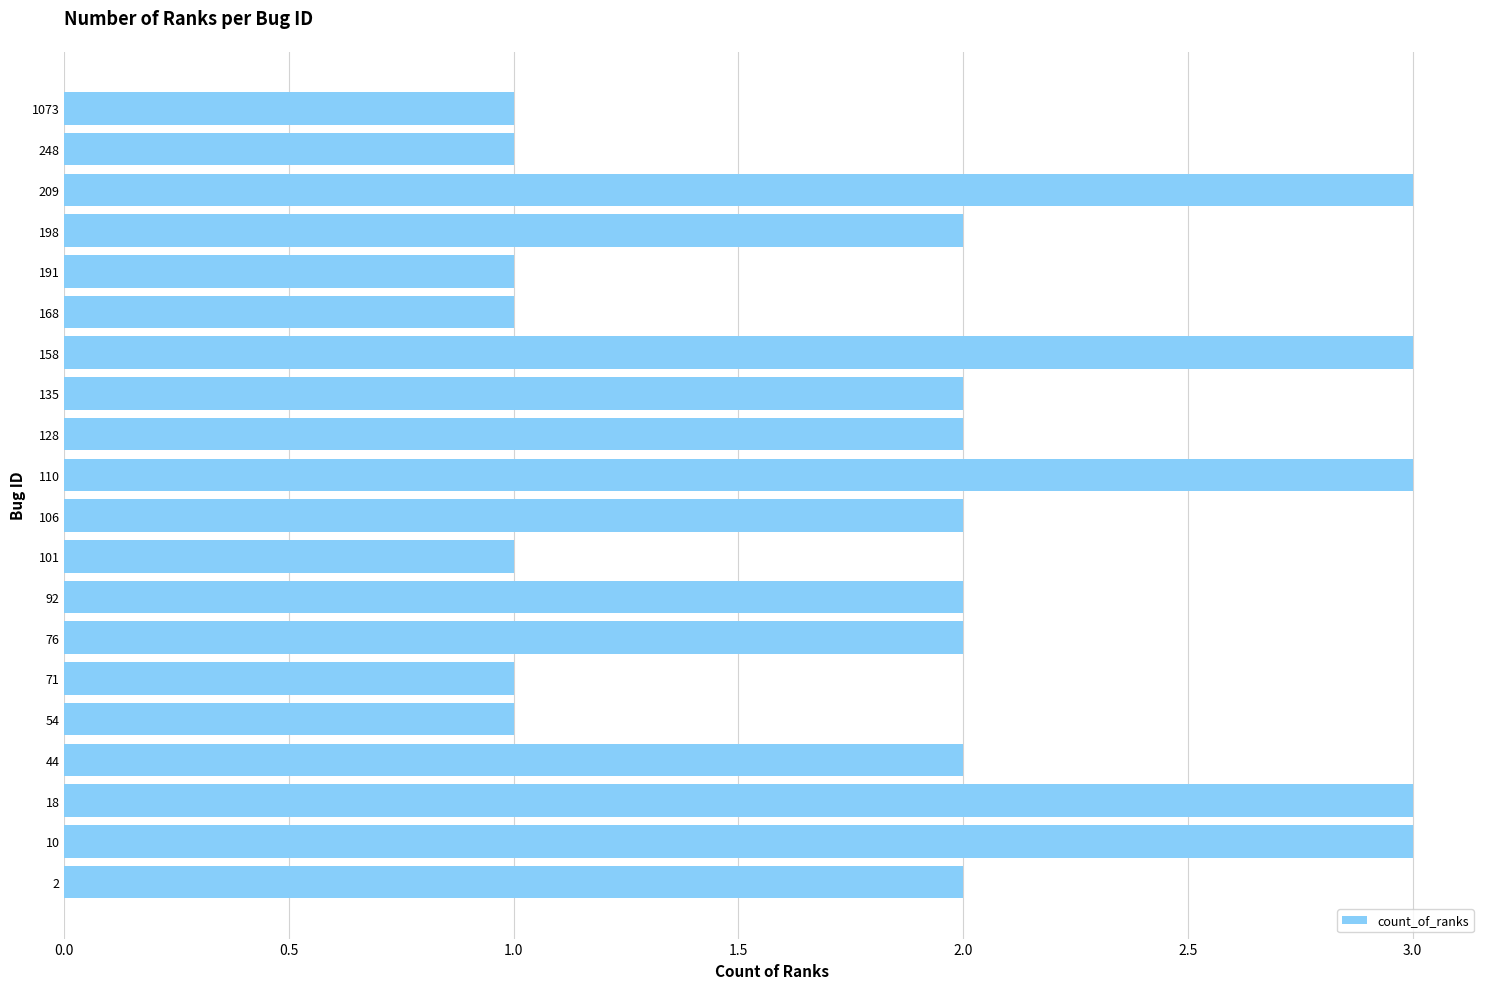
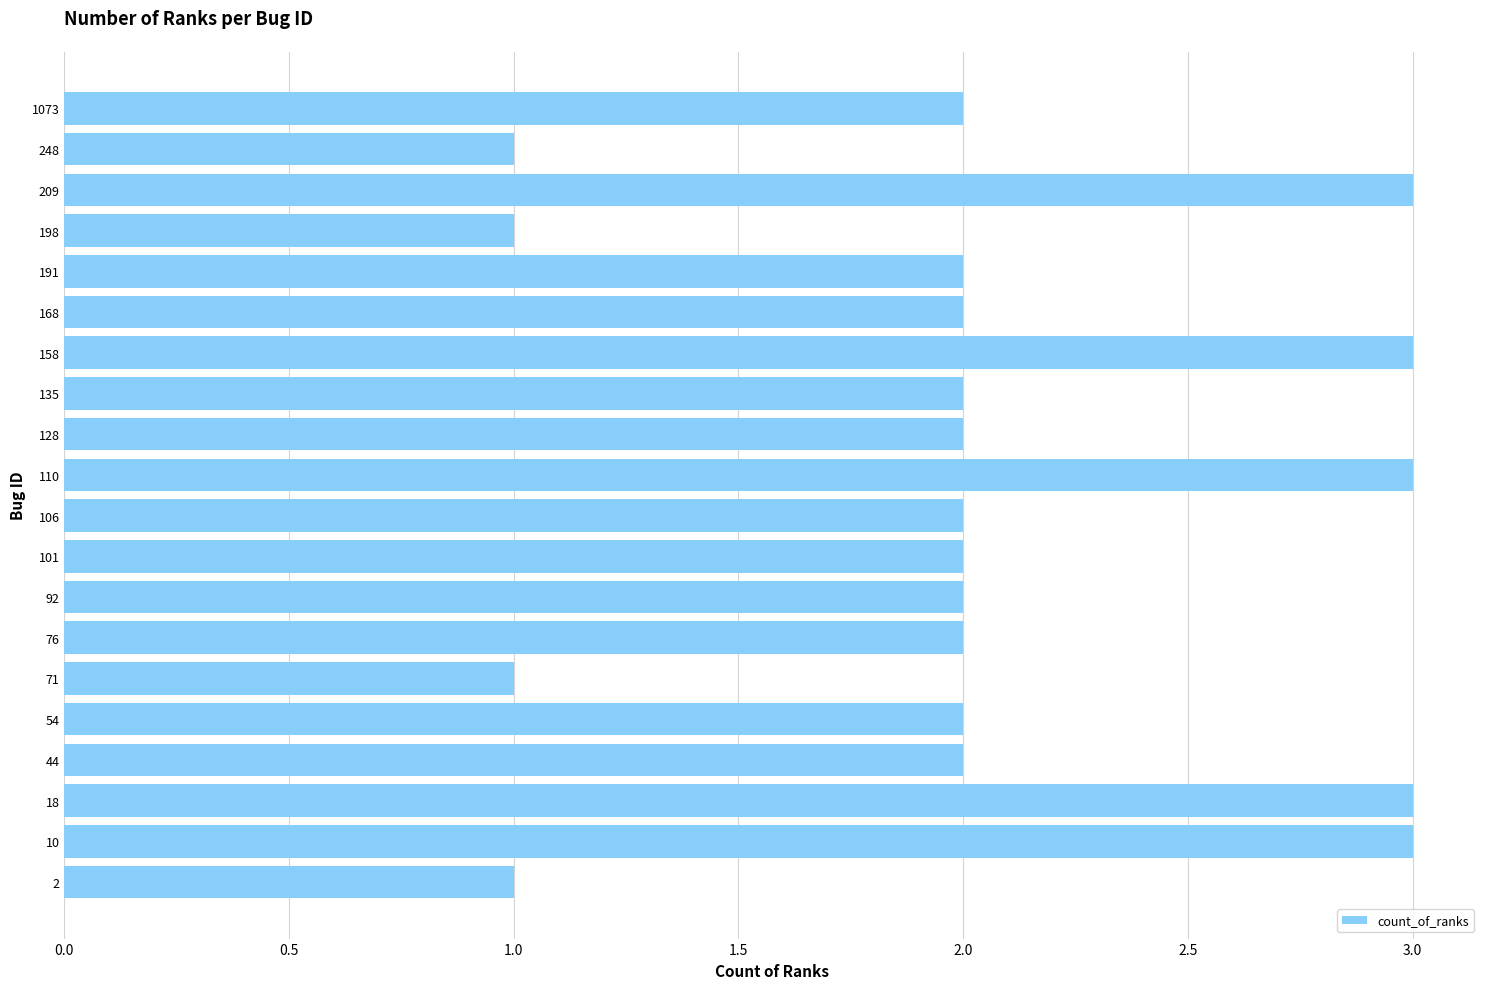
1073: 1 -> 2
198: 2 -> 1
191: 1 -> 2
168: 1 -> 2
101: 1 -> 2
54: 1 -> 2
2: 2 -> 1
